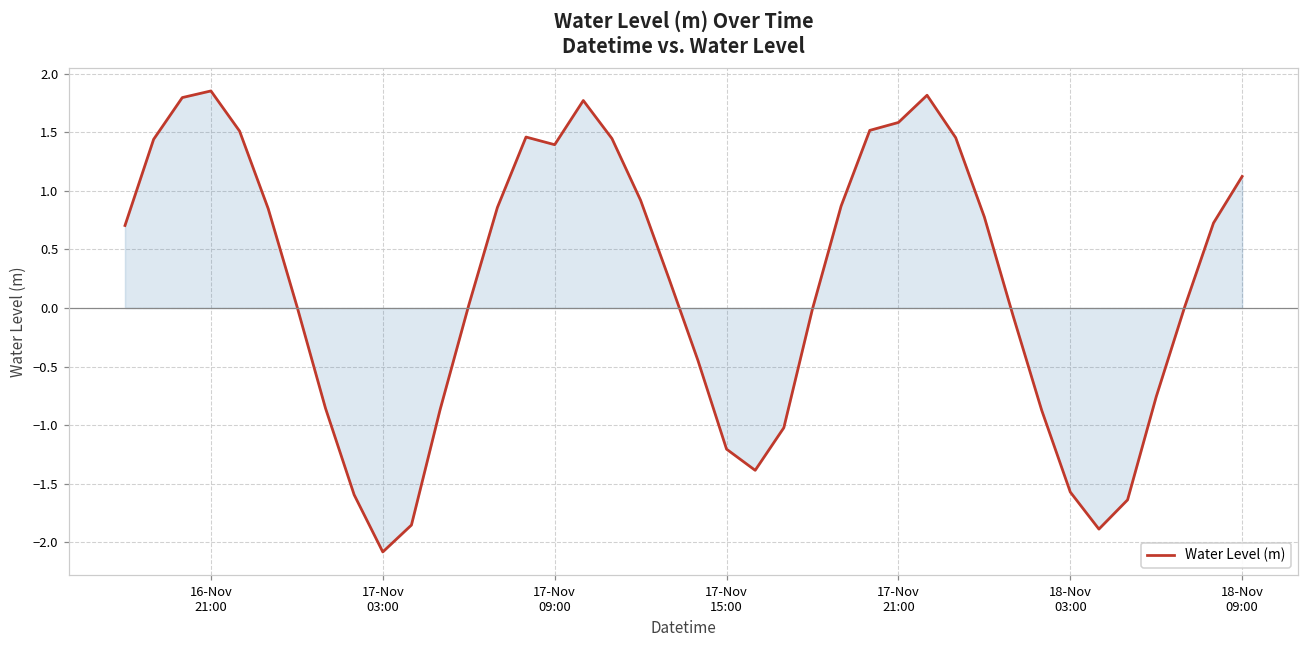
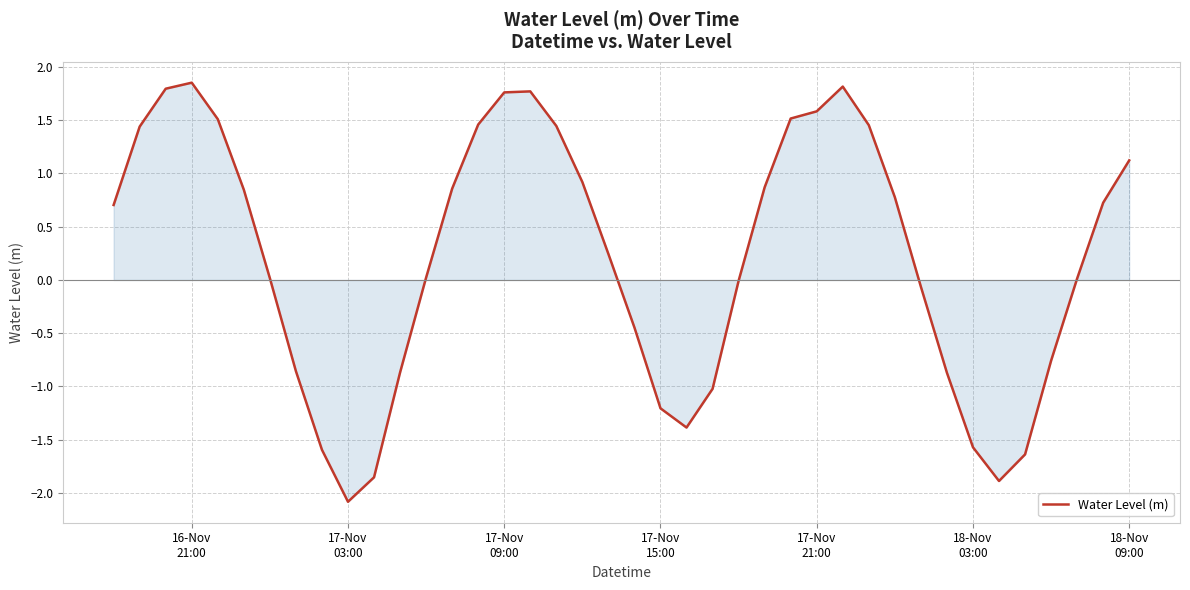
Water Level (m), 17-Nov 09:00: 1.39 -> 1.76
